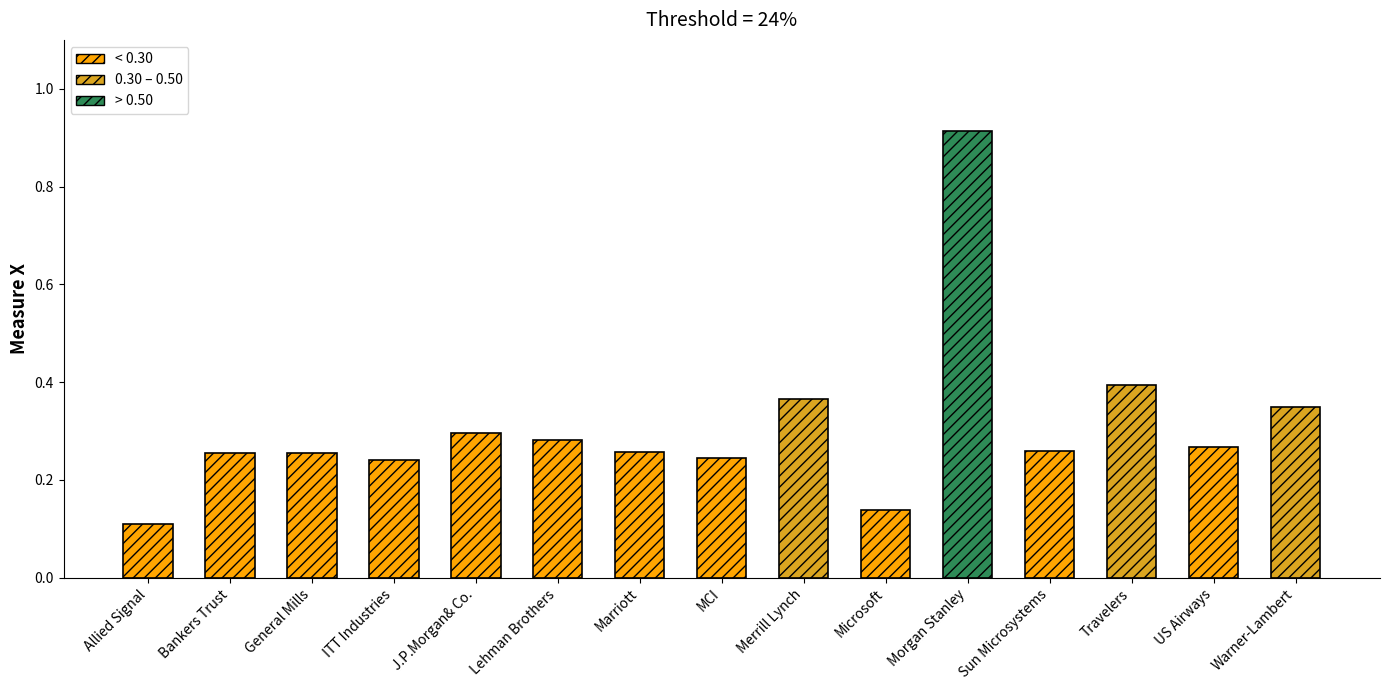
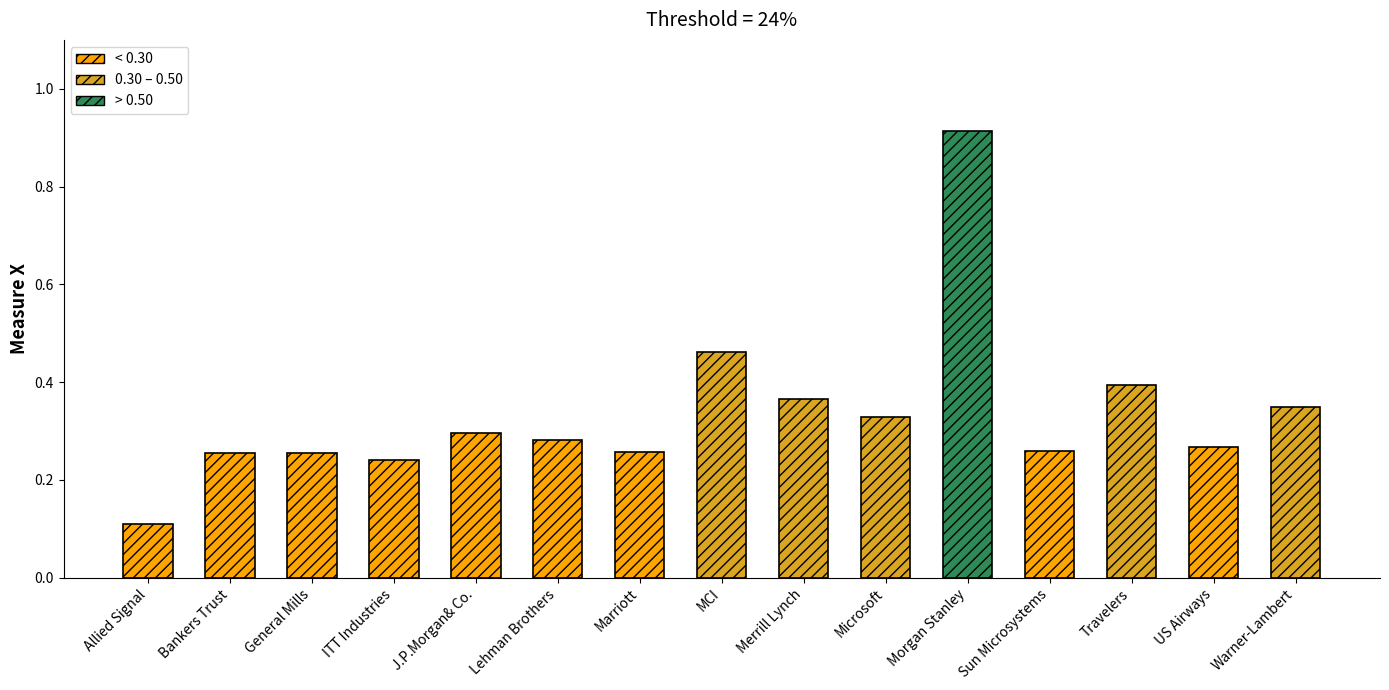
MCI: 0.24 -> 0.46
Microsoft: 0.14 -> 0.33
